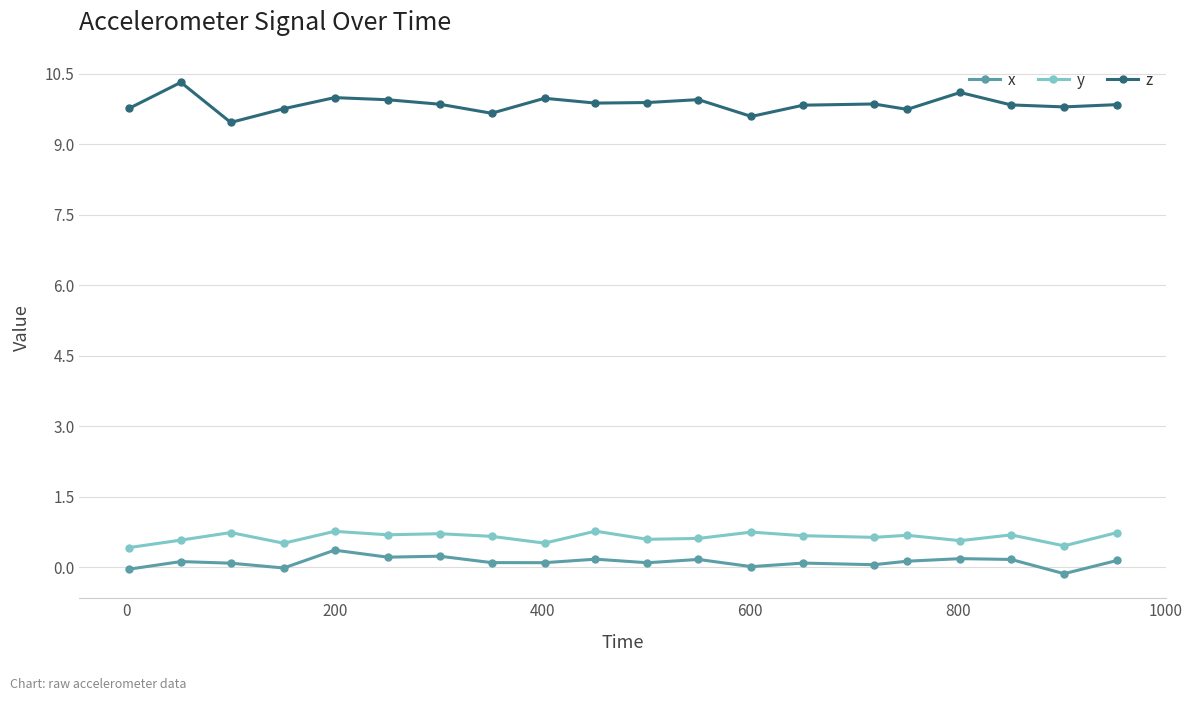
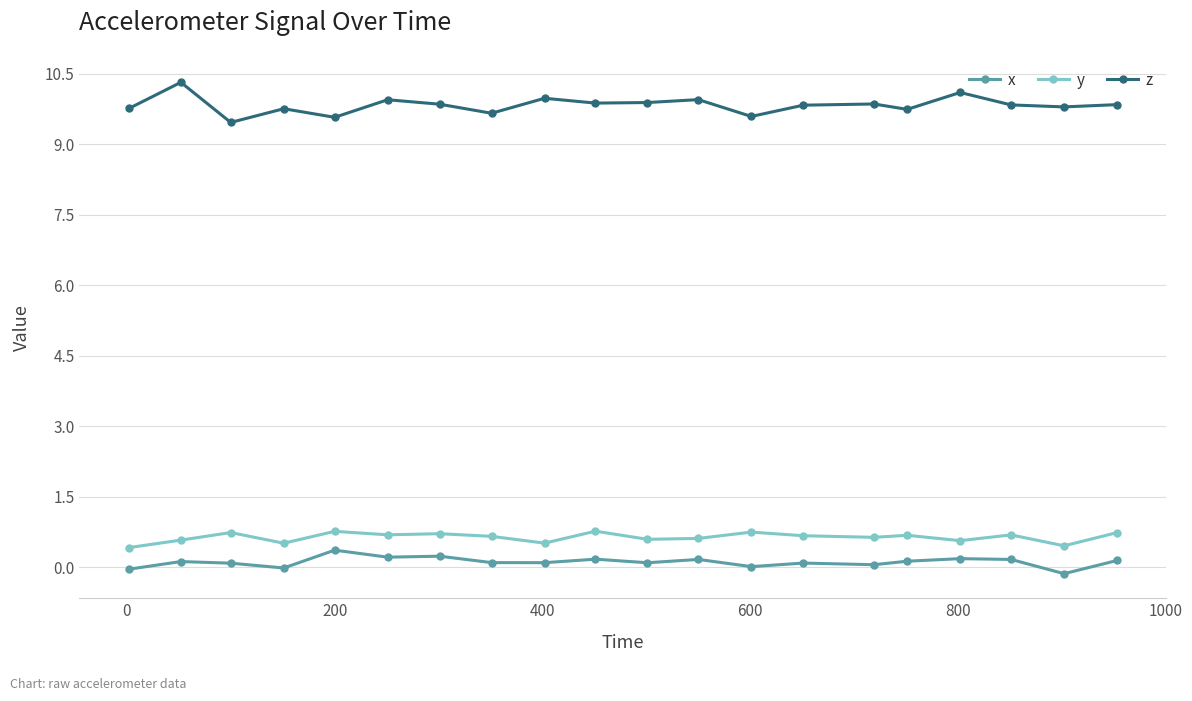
z, 200: 10.0 -> 9.6
